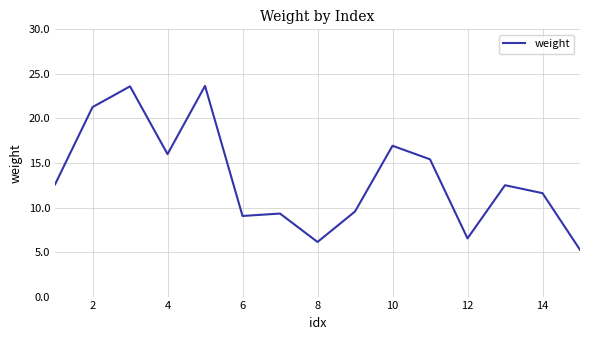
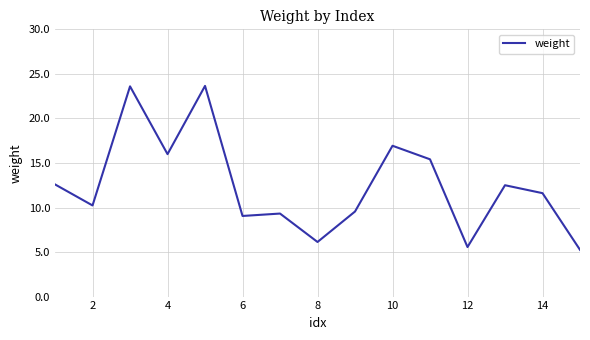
2: 21 -> 10
12: 7 -> 6
